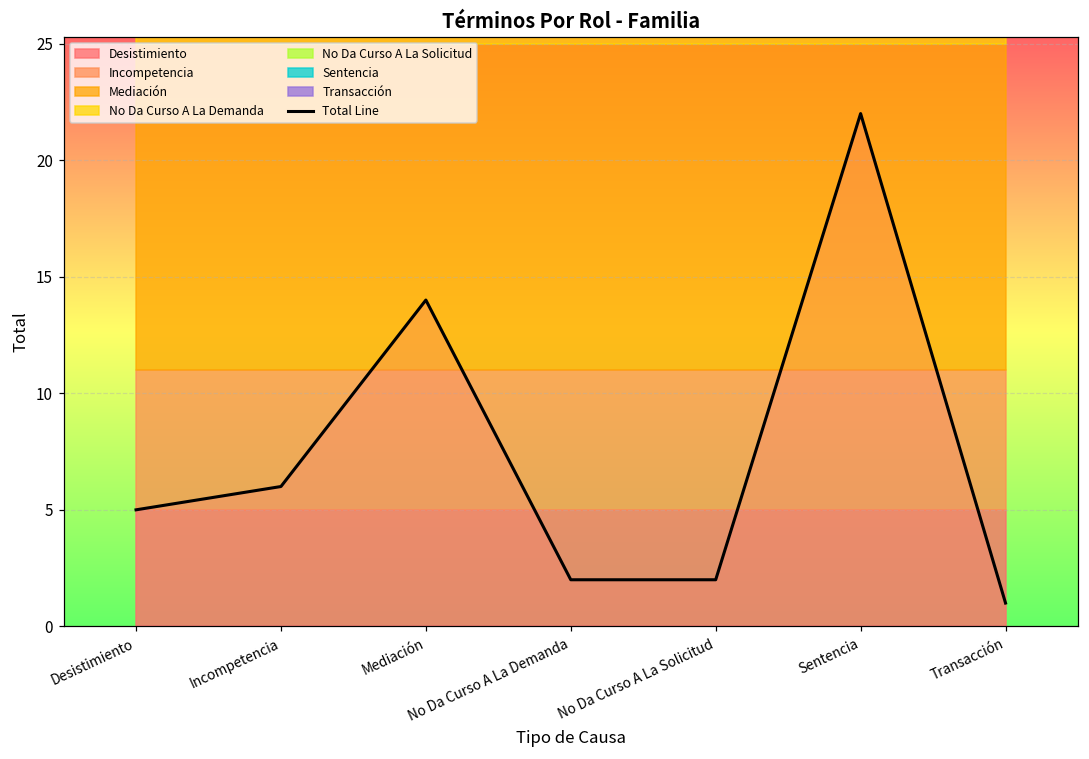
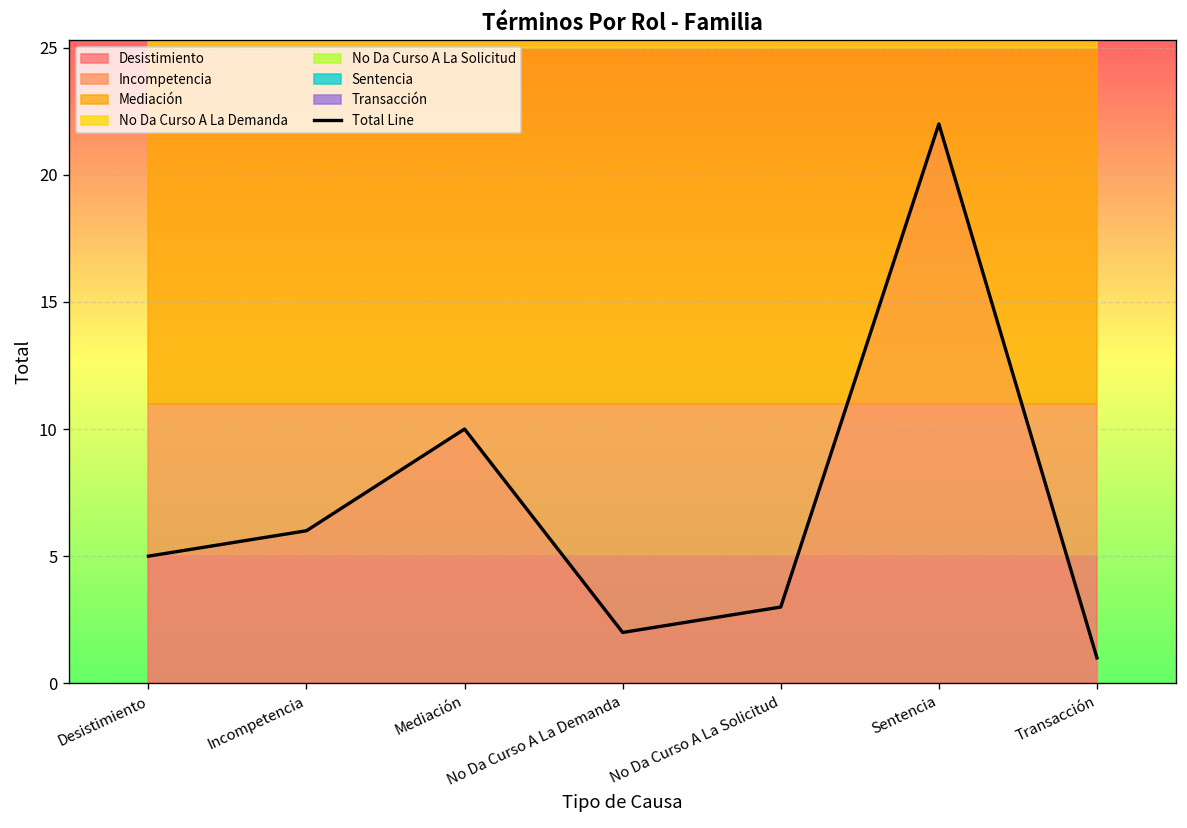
Total Line, Mediación: 14 -> 10
Total Line, No Da Curso A La Solicitud: 2 -> 3
